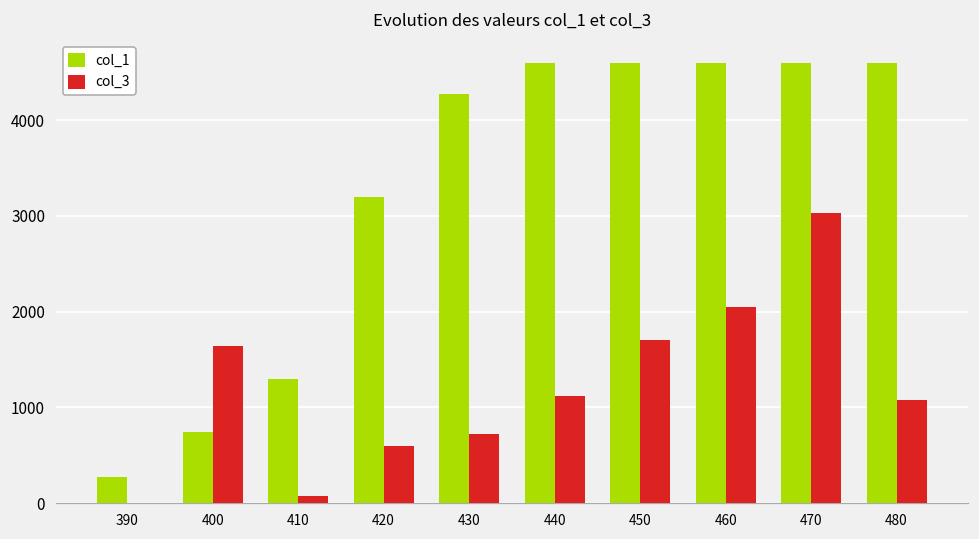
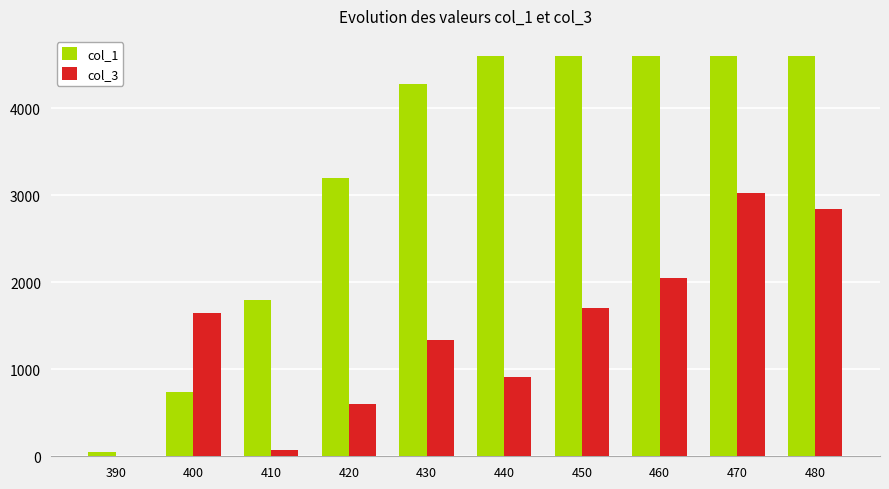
col_1, 390: 300 -> 100
col_1, 410: 1300 -> 1800
col_3, 430: 700 -> 1300
col_3, 440: 1100 -> 900
col_3, 480: 1100 -> 2800
